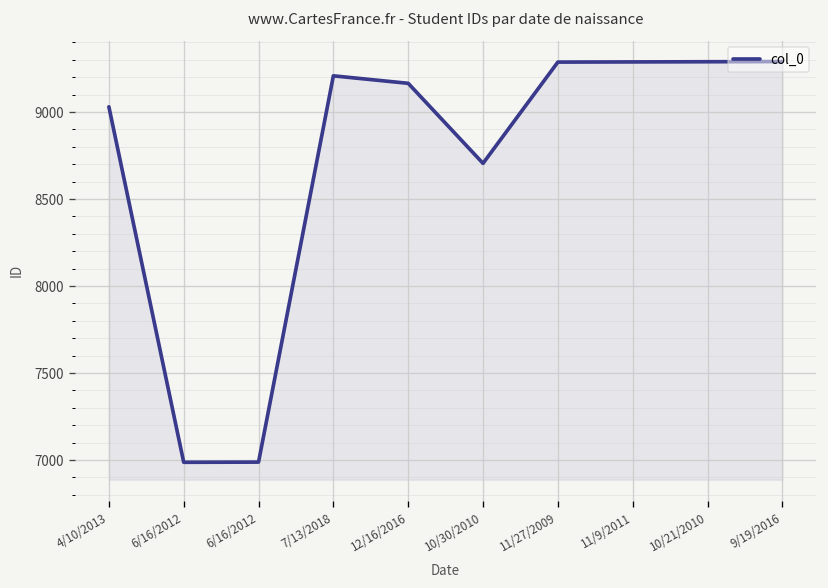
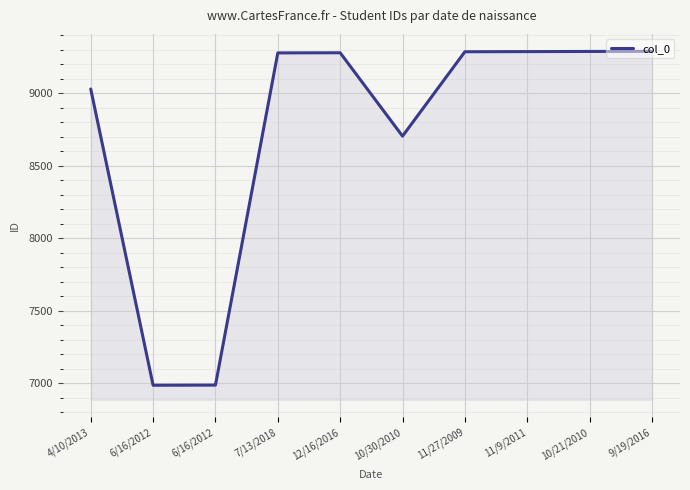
7/13/2018: 9210 -> 9280
12/16/2016: 9170 -> 9280
